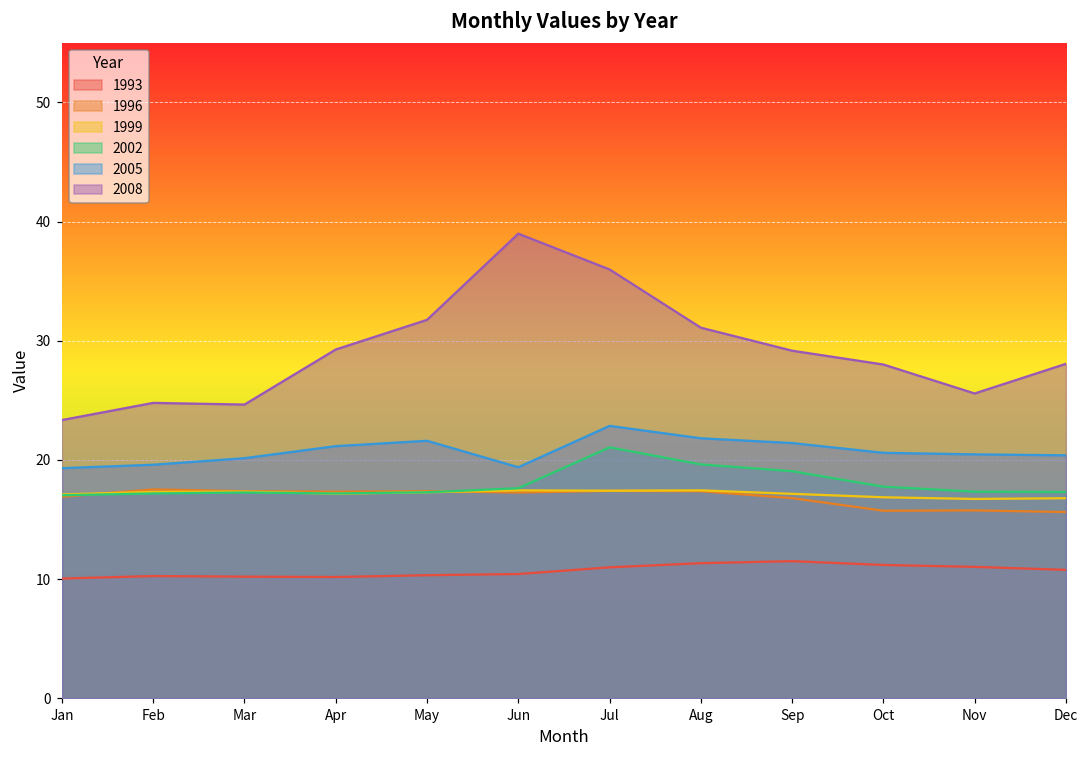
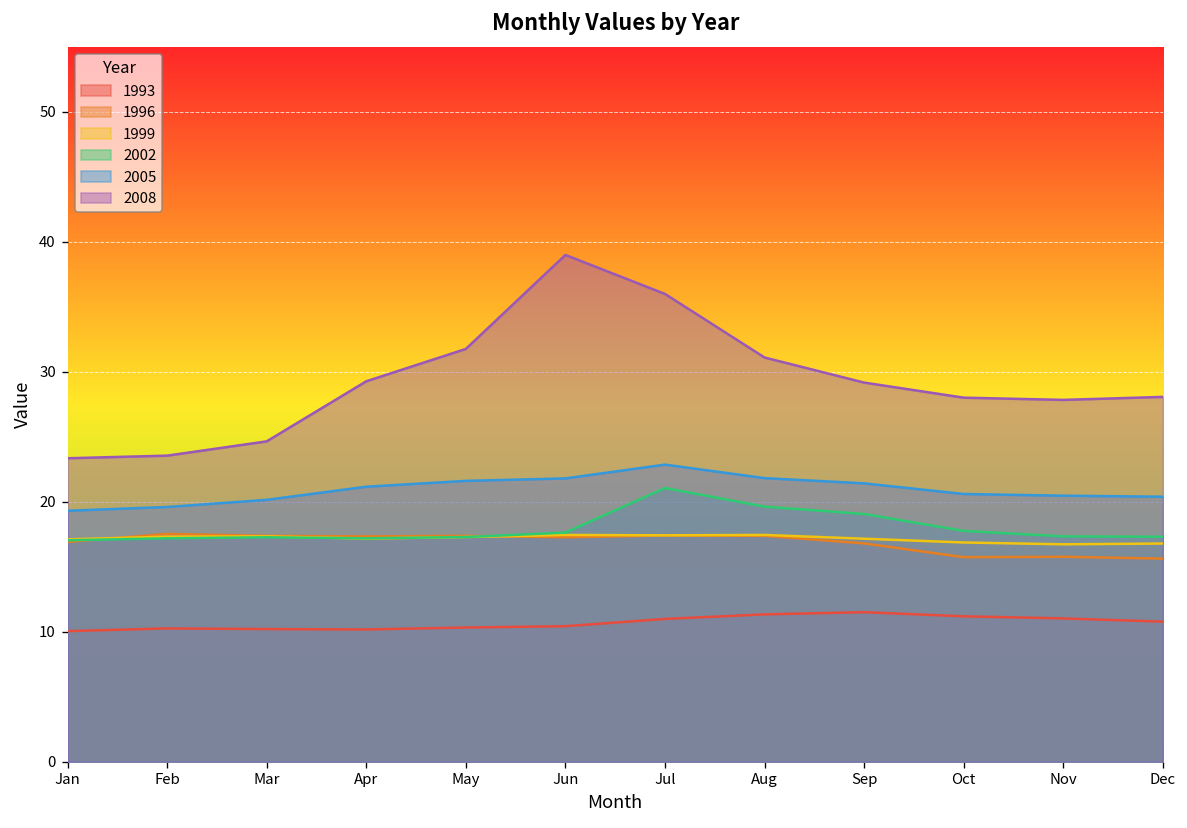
2008, Feb: 24.8 -> 23.5
2005, Jun: 19.4 -> 21.8
2008, Nov: 25.6 -> 27.8
